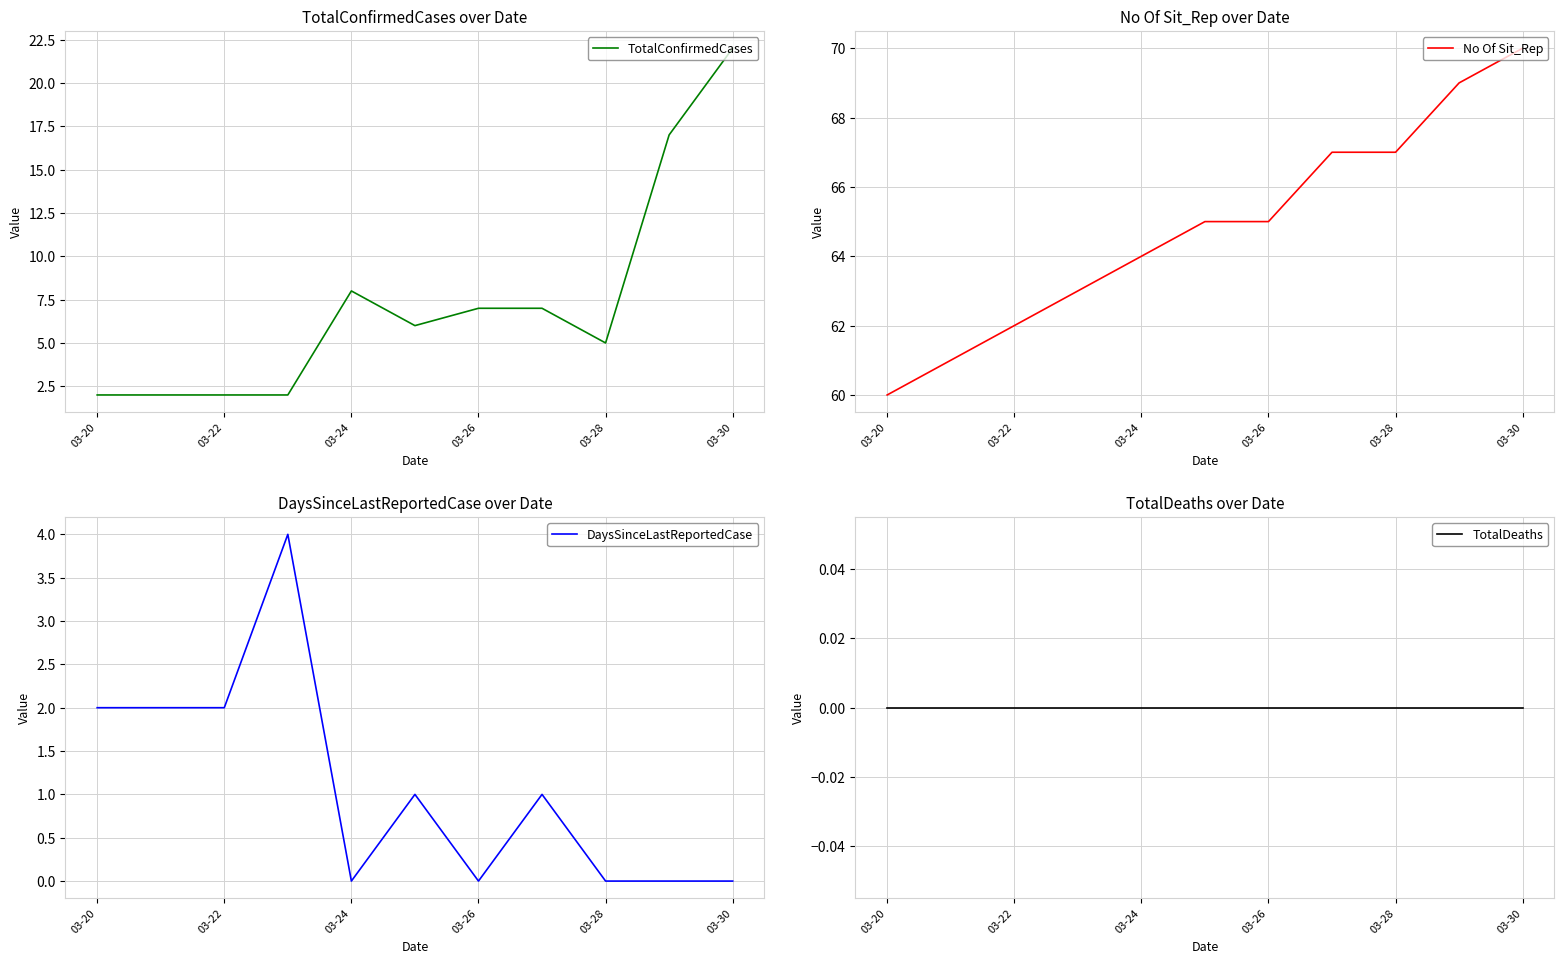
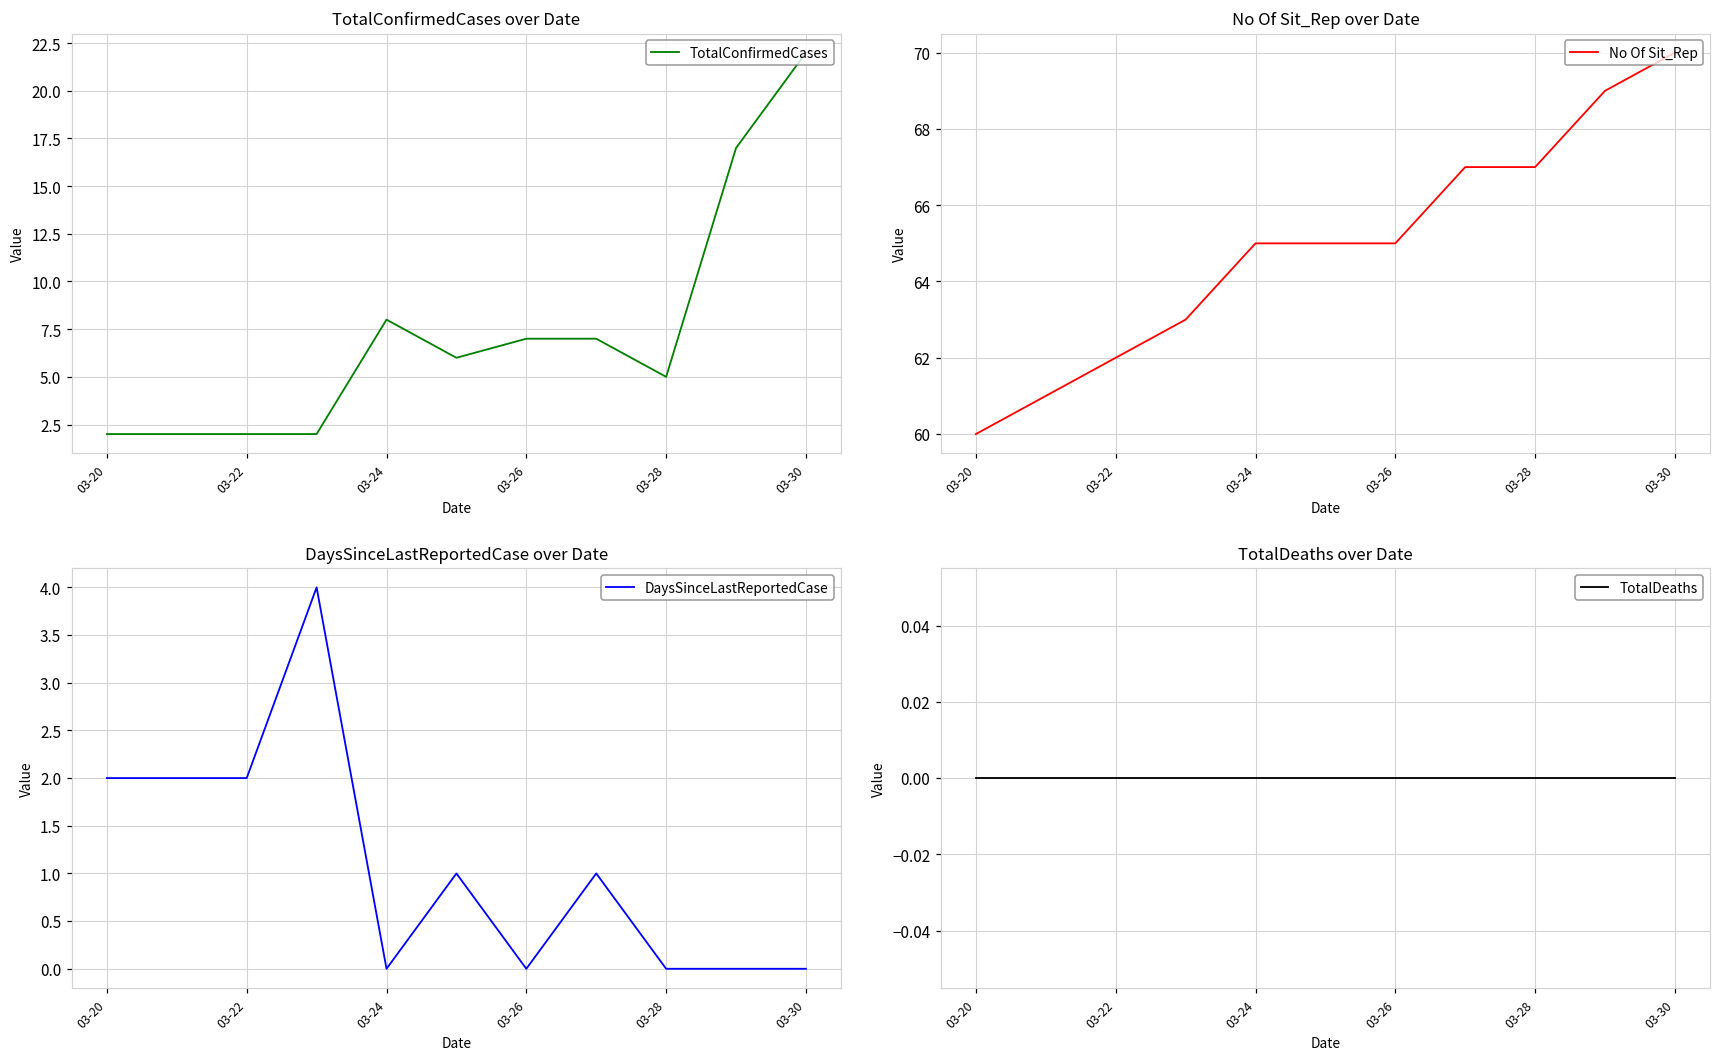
No Of Sit_Rep over Date, 03-24: 64 -> 65
